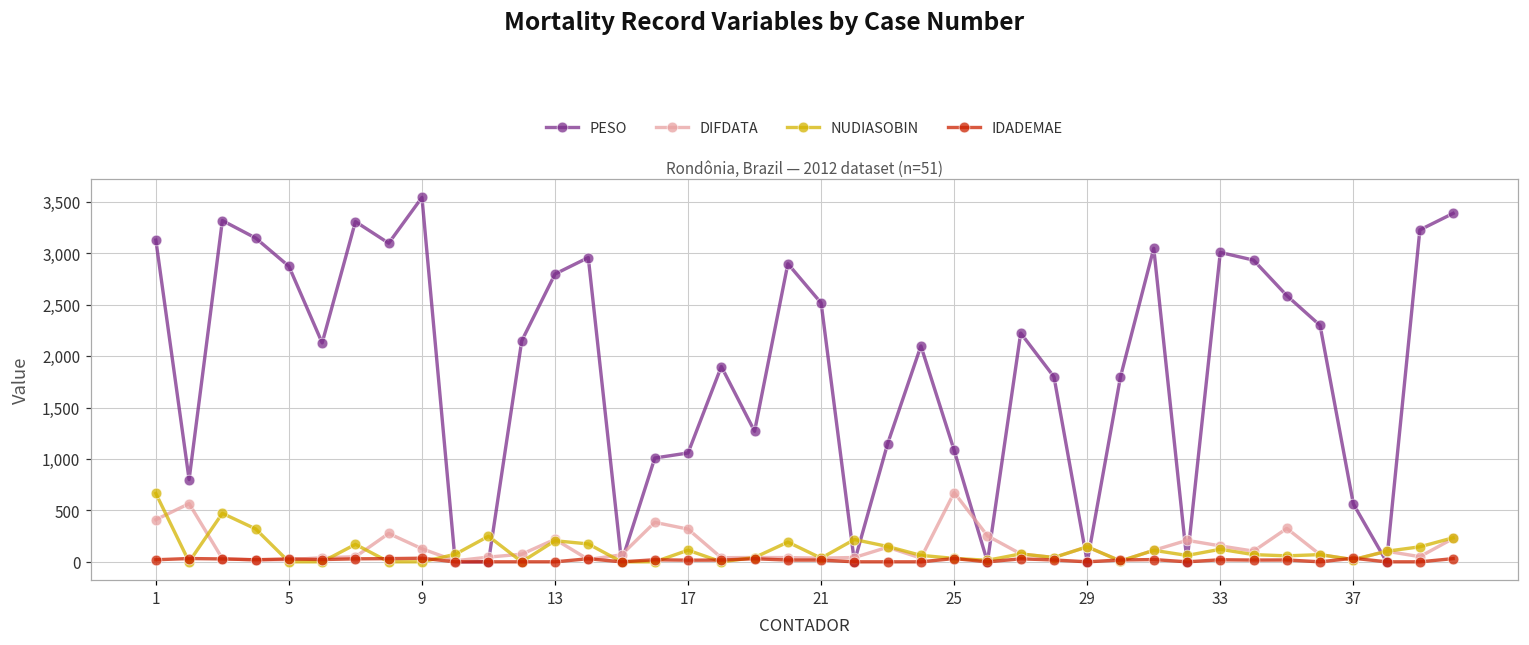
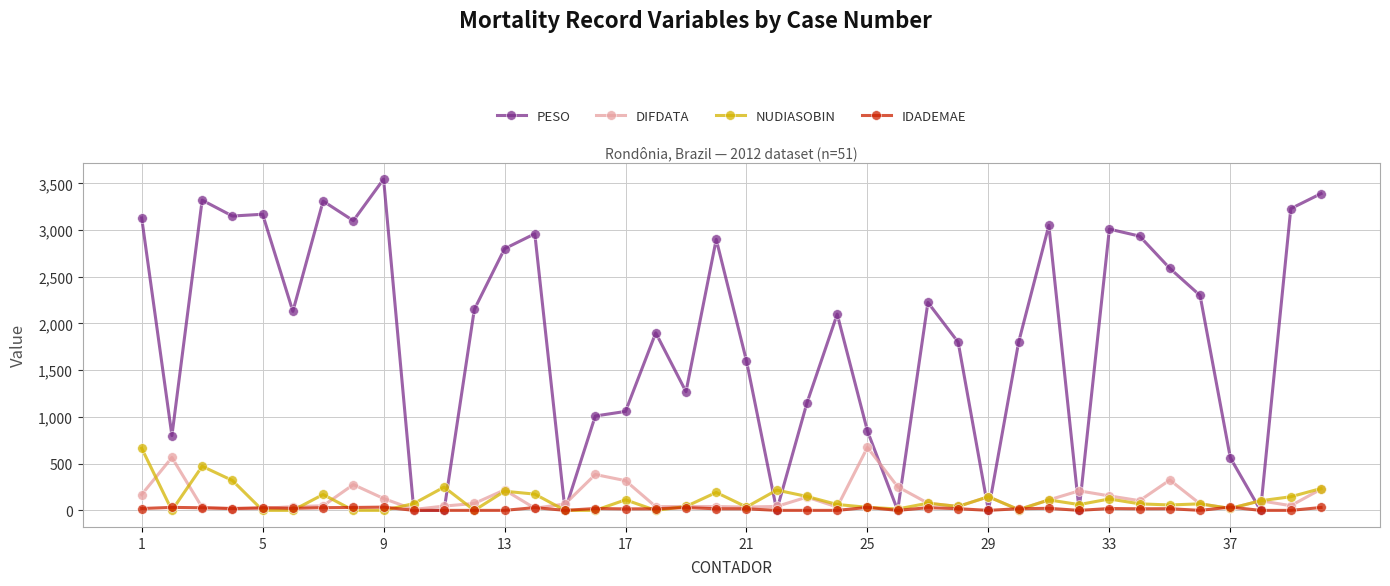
DIFDATA, 1: 400 -> 200
PESO, 5: 2,900 -> 3,200
PESO, 21: 2,500 -> 1,600
PESO, 25: 1,100 -> 900
